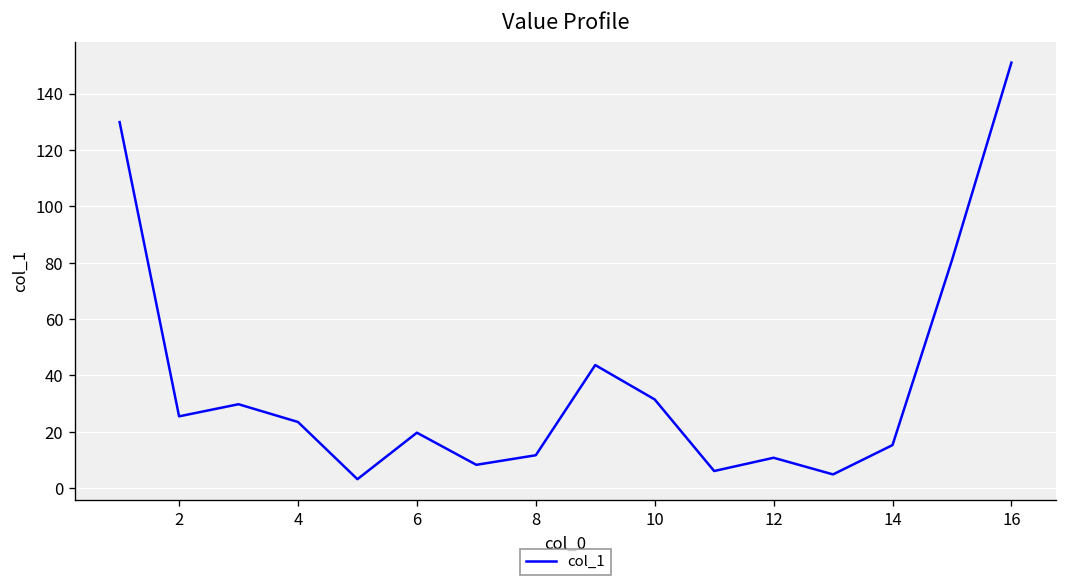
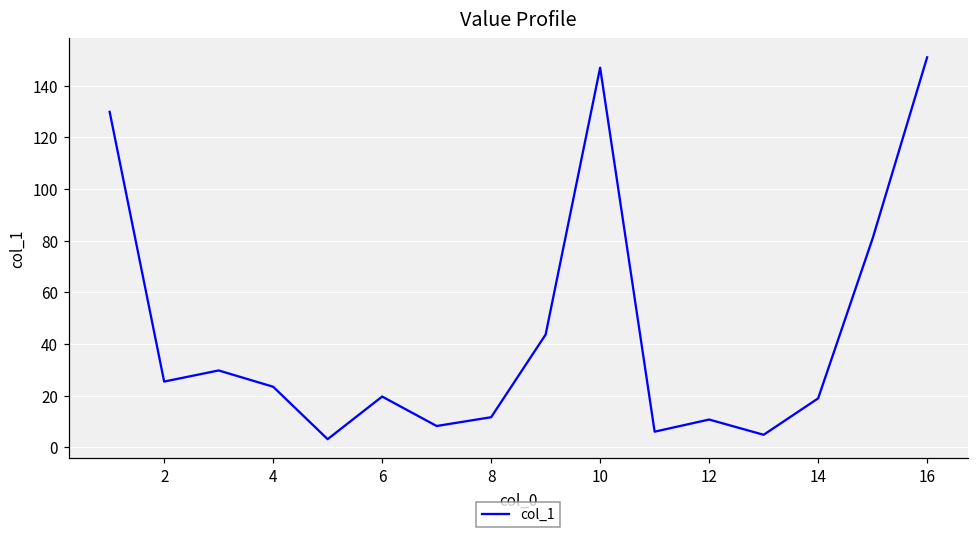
10: 32 -> 147
14: 15 -> 19
